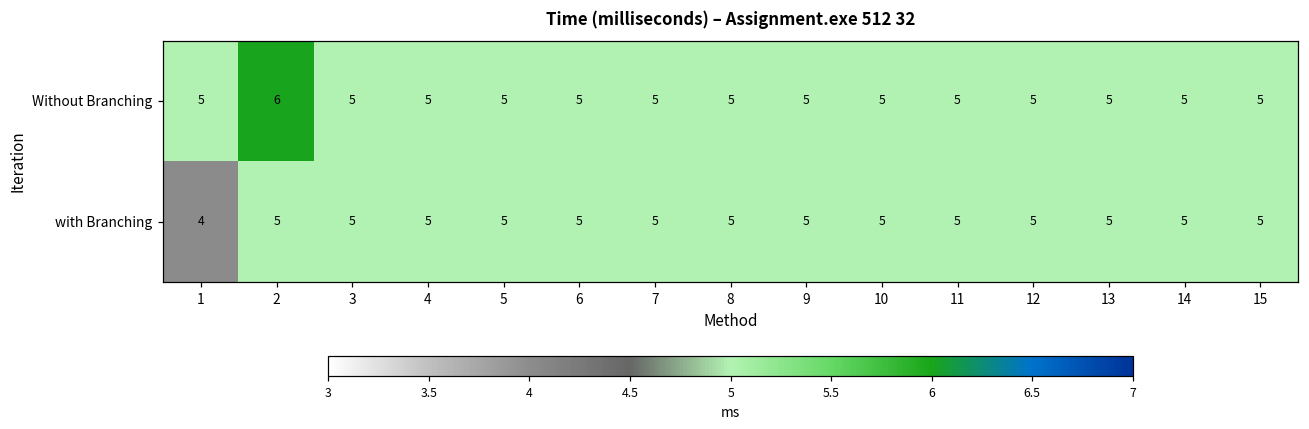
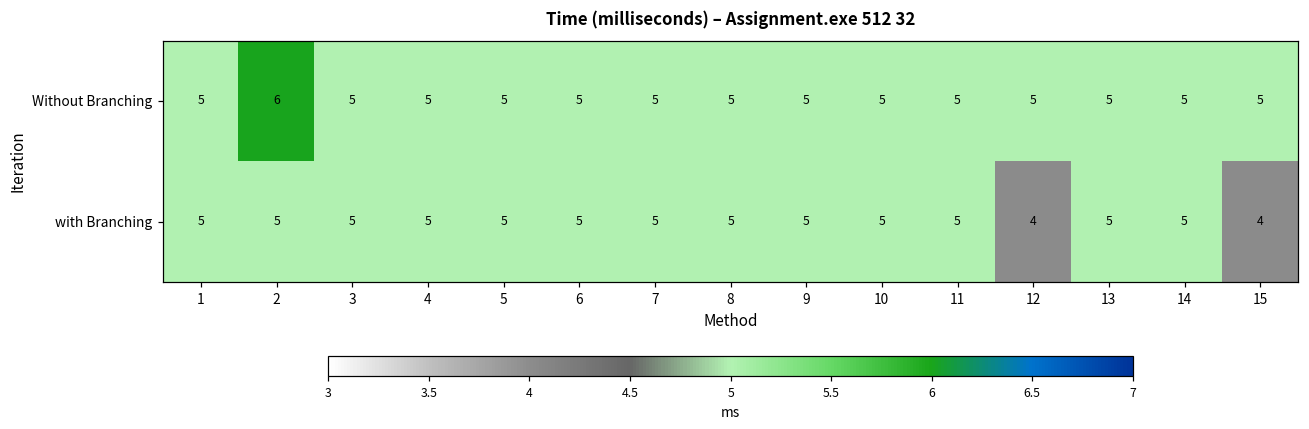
with Branching, 1: 4 -> 5
with Branching, 12: 5 -> 4
with Branching, 15: 5 -> 4
